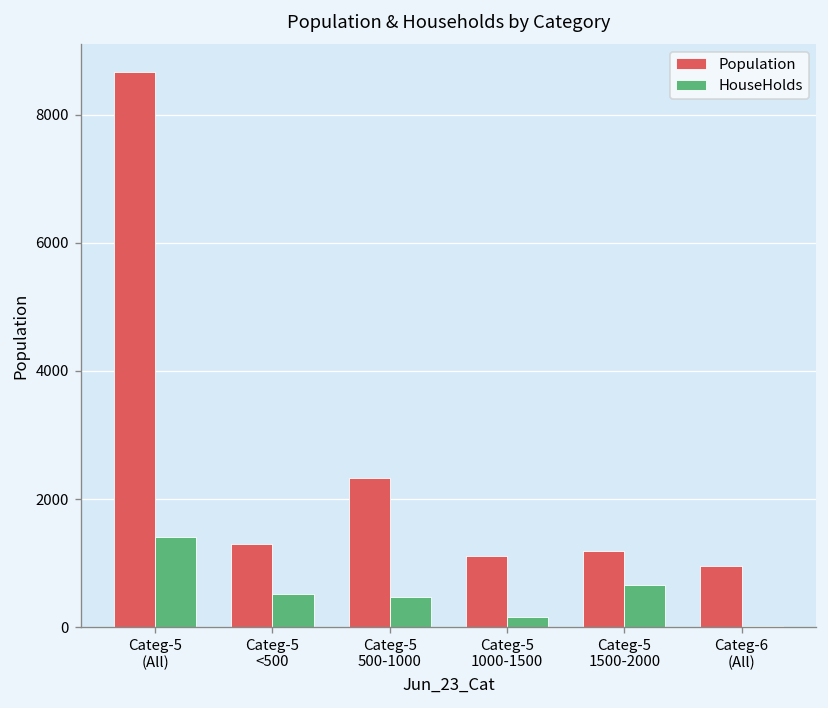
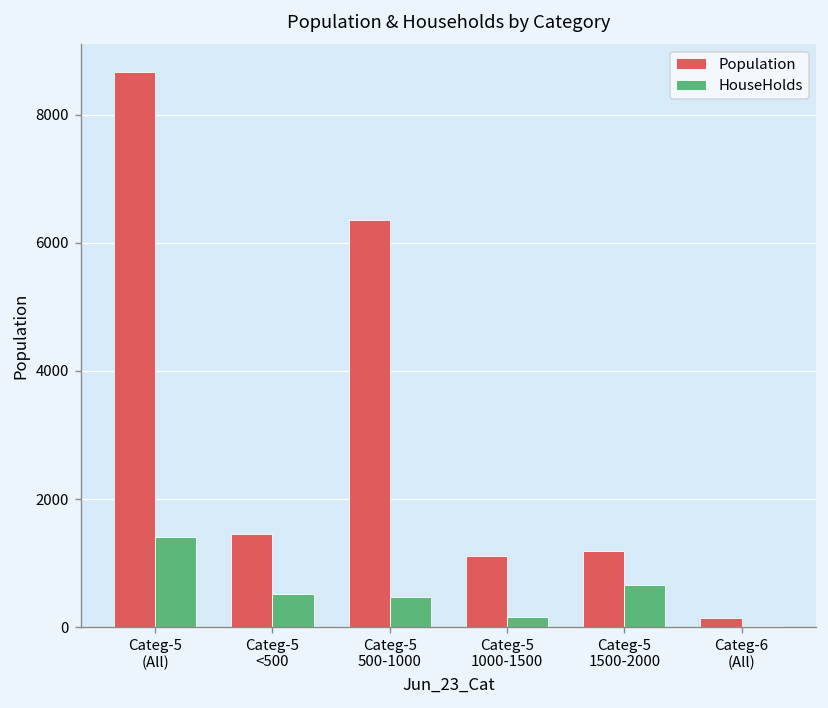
Population, Categ-5 <500: 1300 -> 1500
Population, Categ-5 500-1000: 2300 -> 6400
Population, Categ-6 (All): 1000 -> 100
